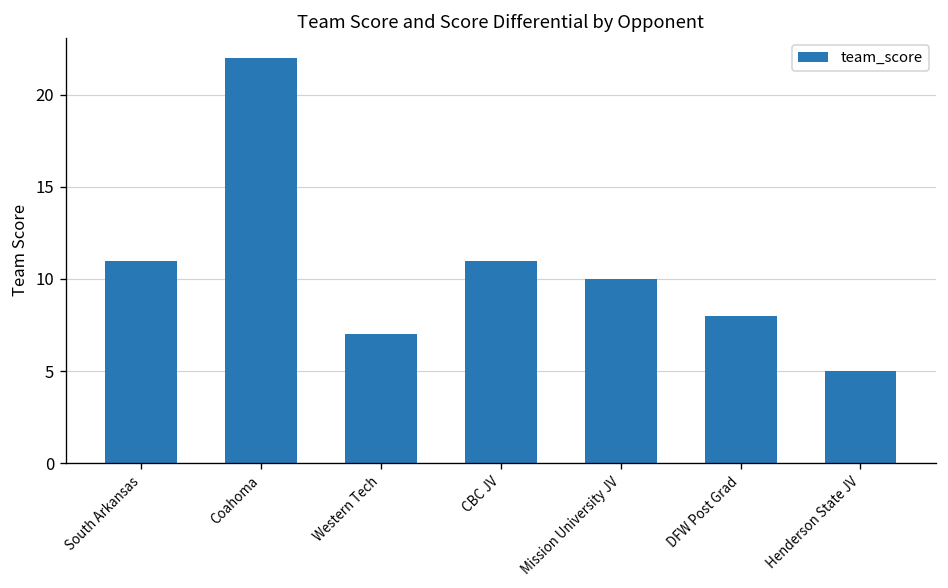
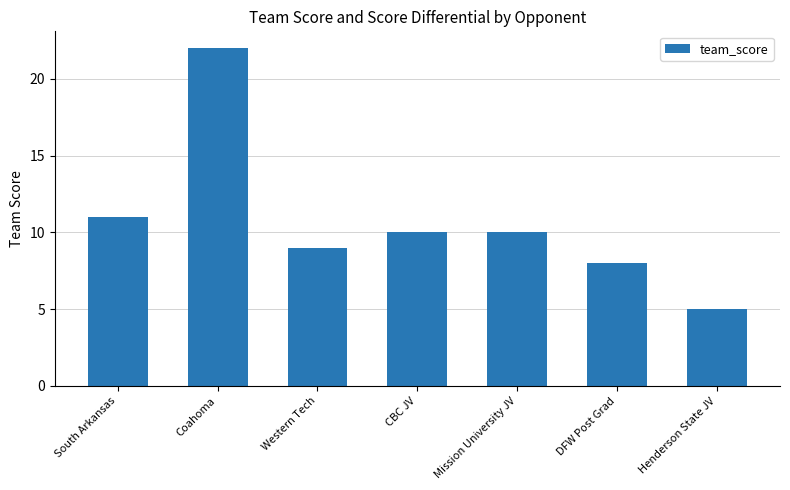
Western Tech: 7 -> 9
CBC JV: 11 -> 10
